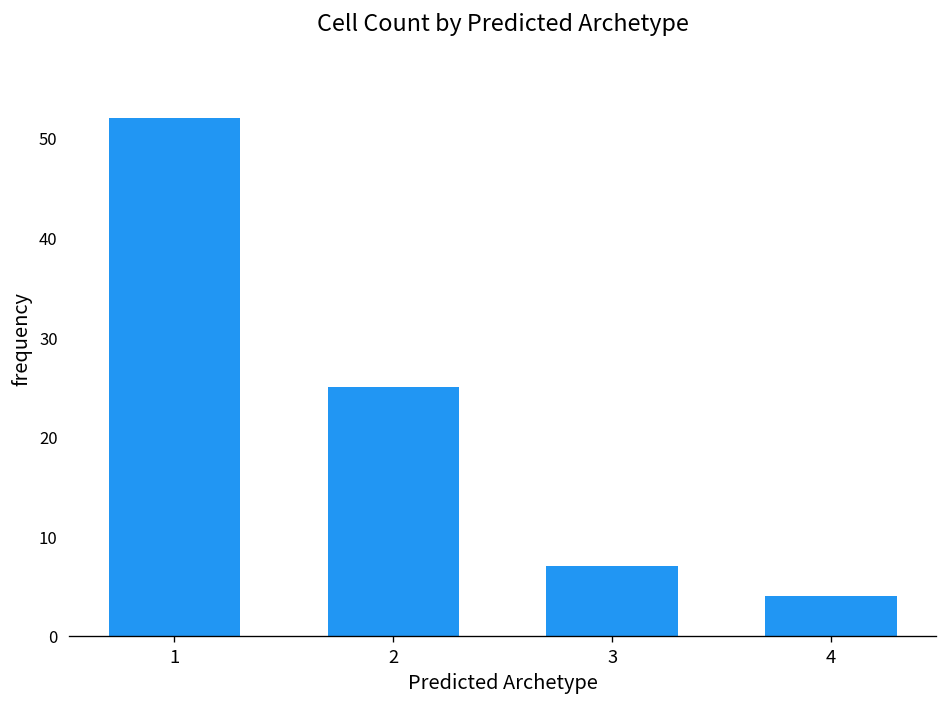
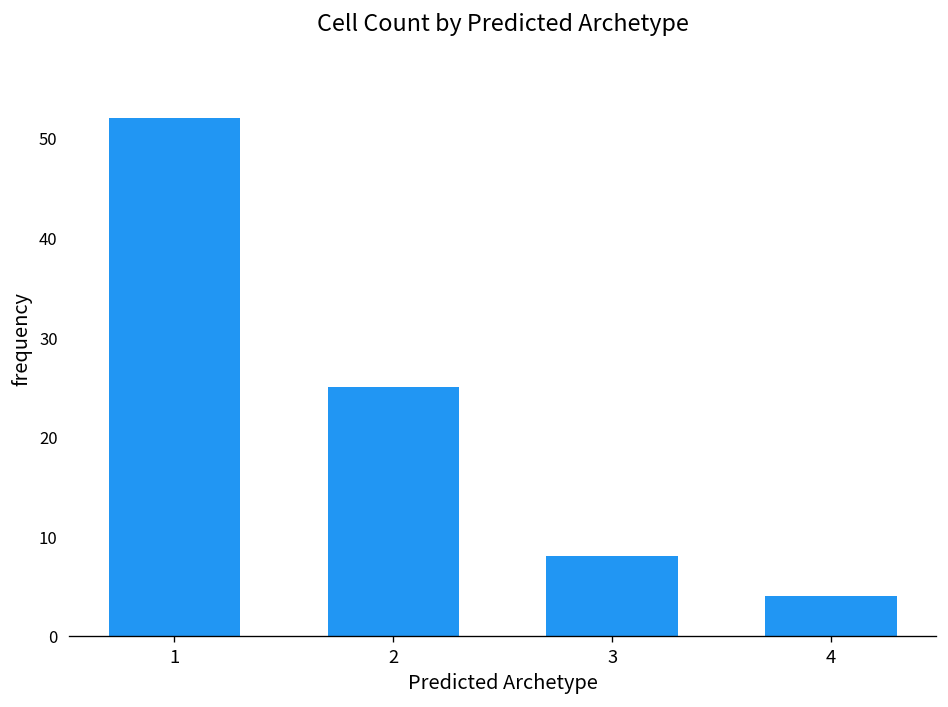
3: 7 -> 8
